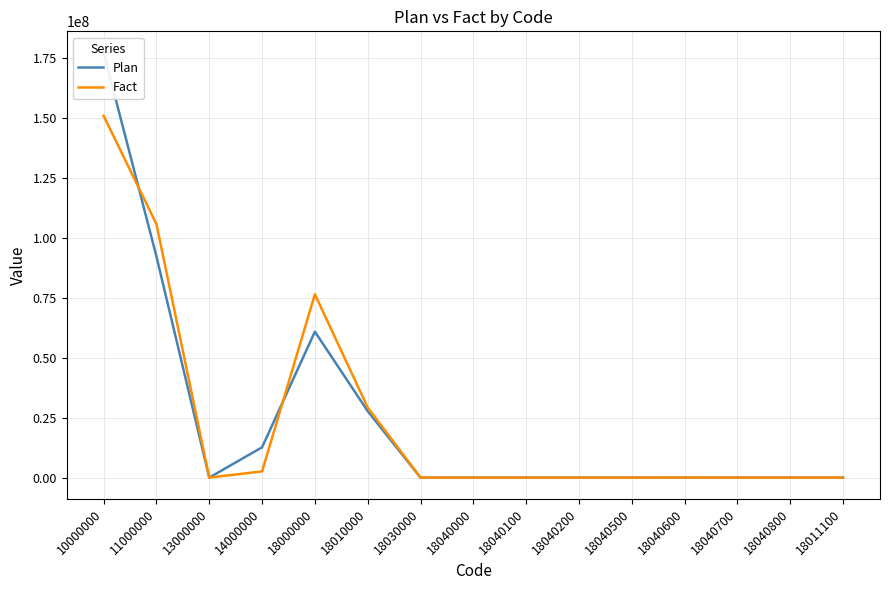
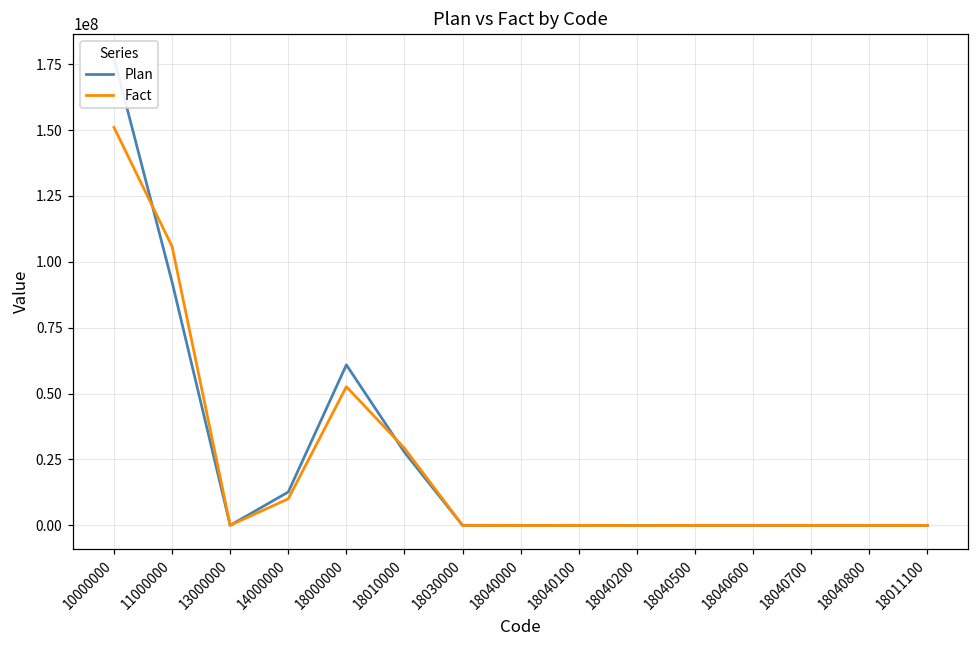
Fact, 14000000: 3000000 -> 10000000
Fact, 18000000: 77000000 -> 53000000
